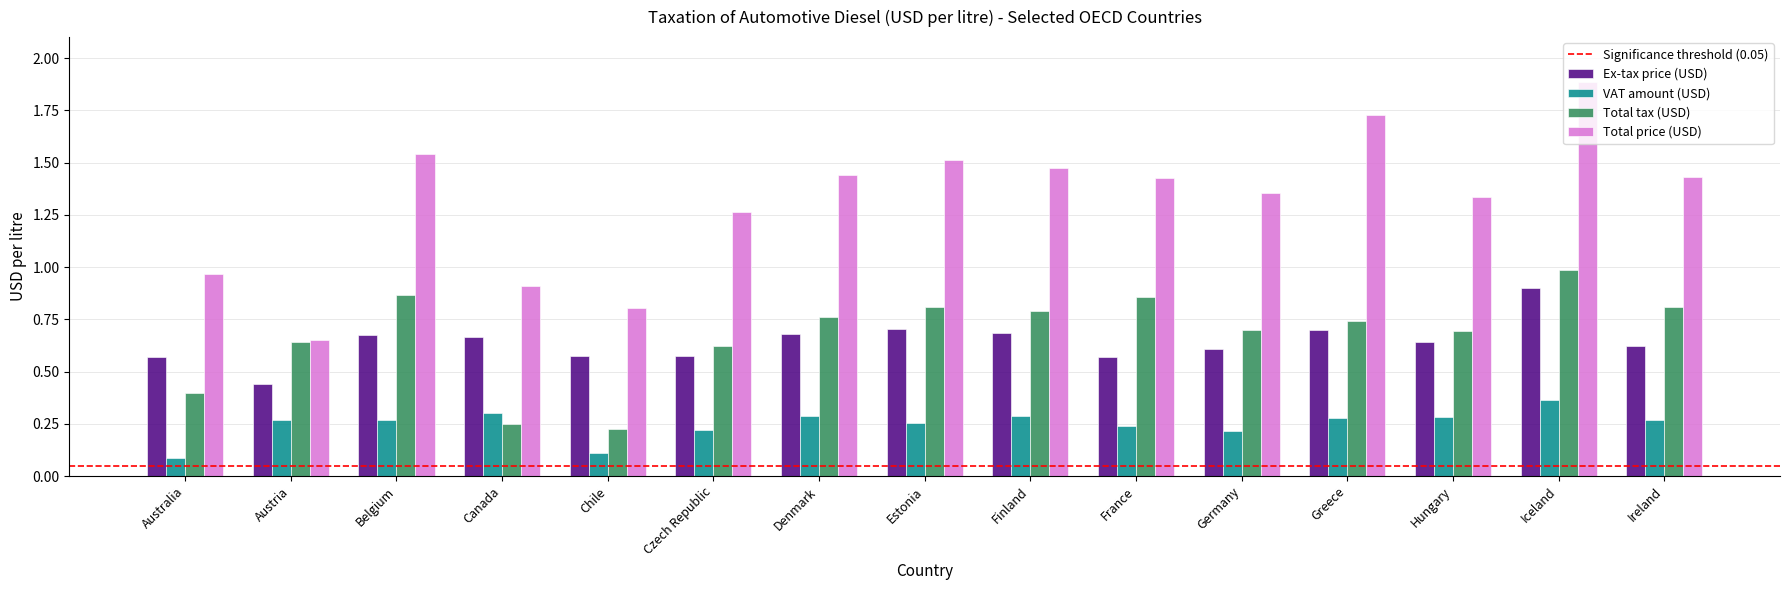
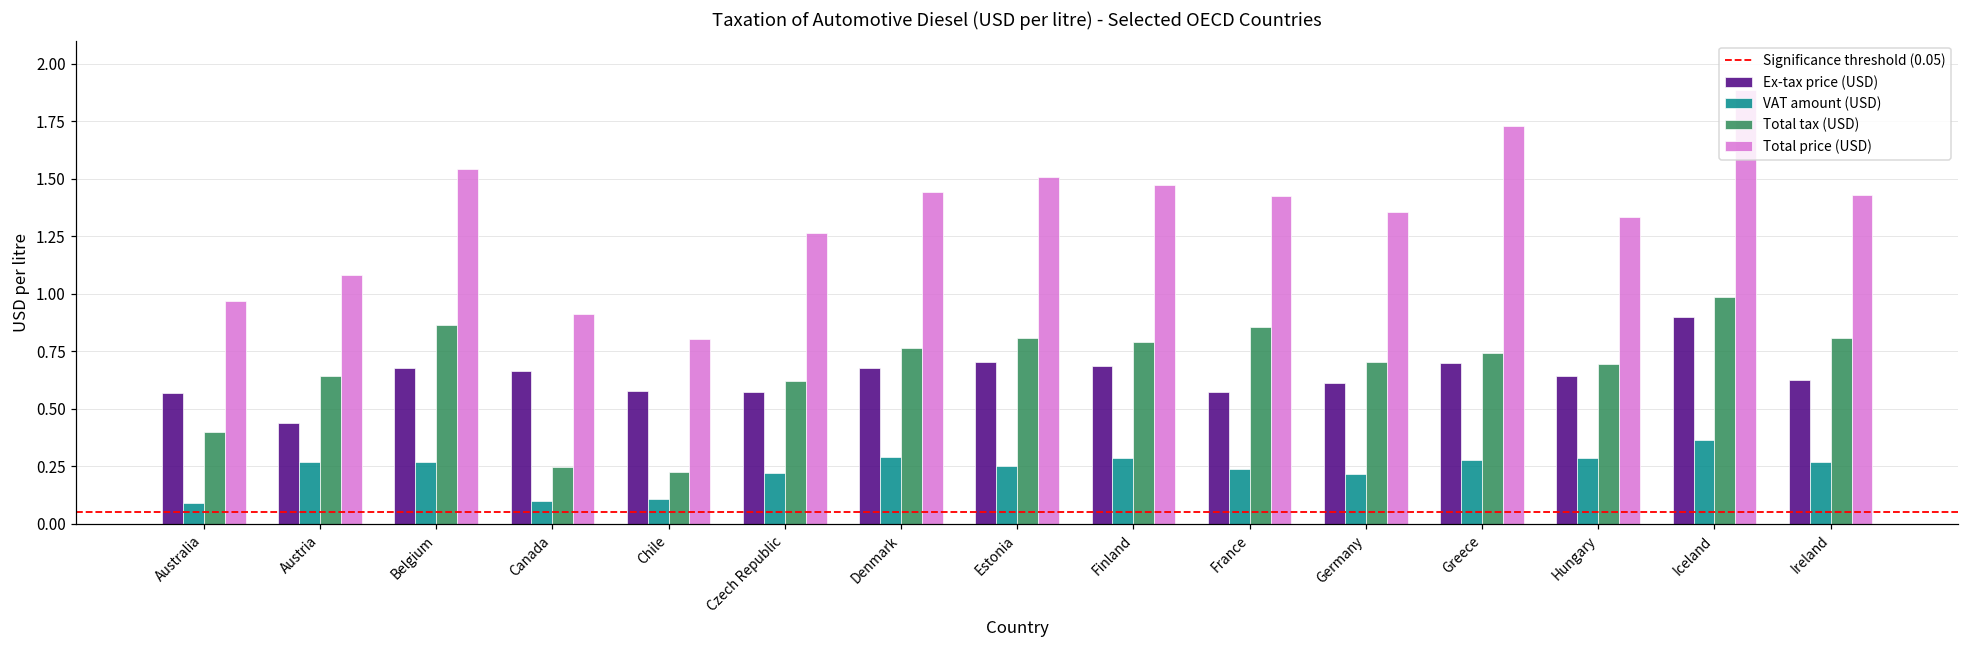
Total price (USD), Austria: 0.65 -> 1.08
VAT amount (USD), Canada: 0.30 -> 0.10
